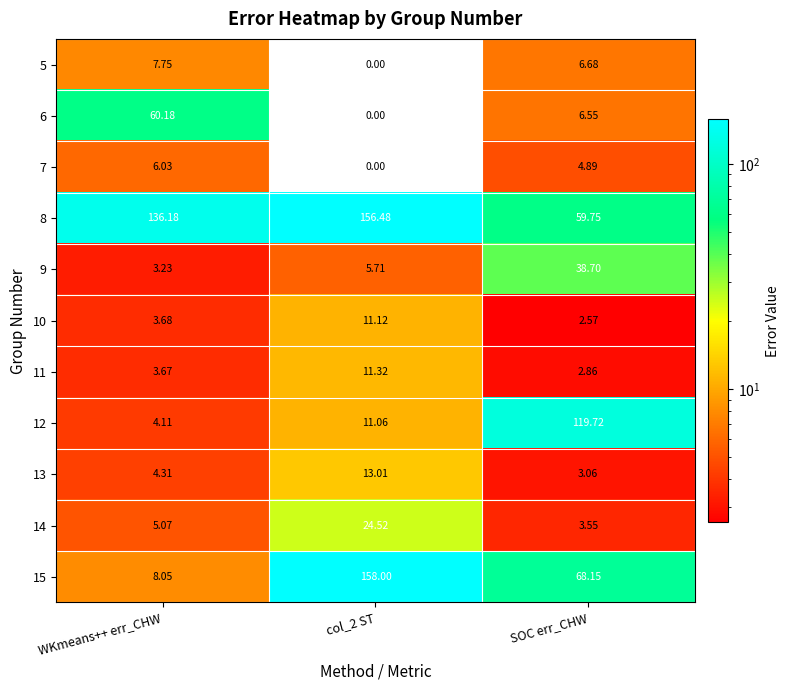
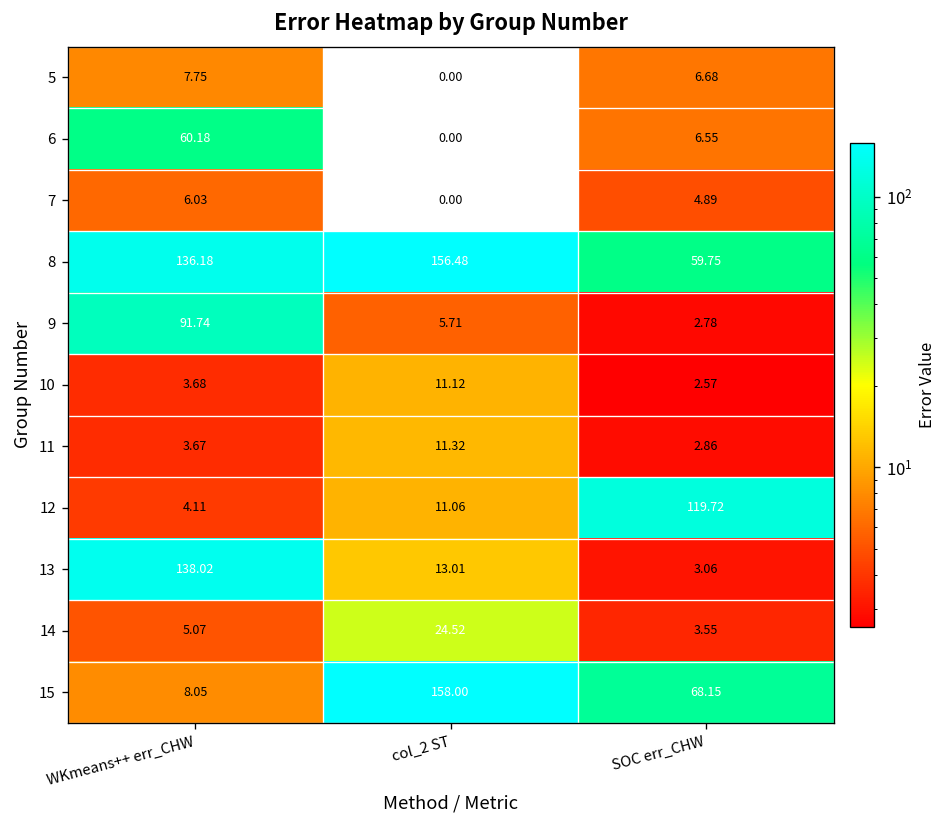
9, WKmeans++ err_CHW: 3.23 -> 91.74
9, SOC err_CHW: 38.70 -> 2.78
13, WKmeans++ err_CHW: 4.31 -> 138.02
